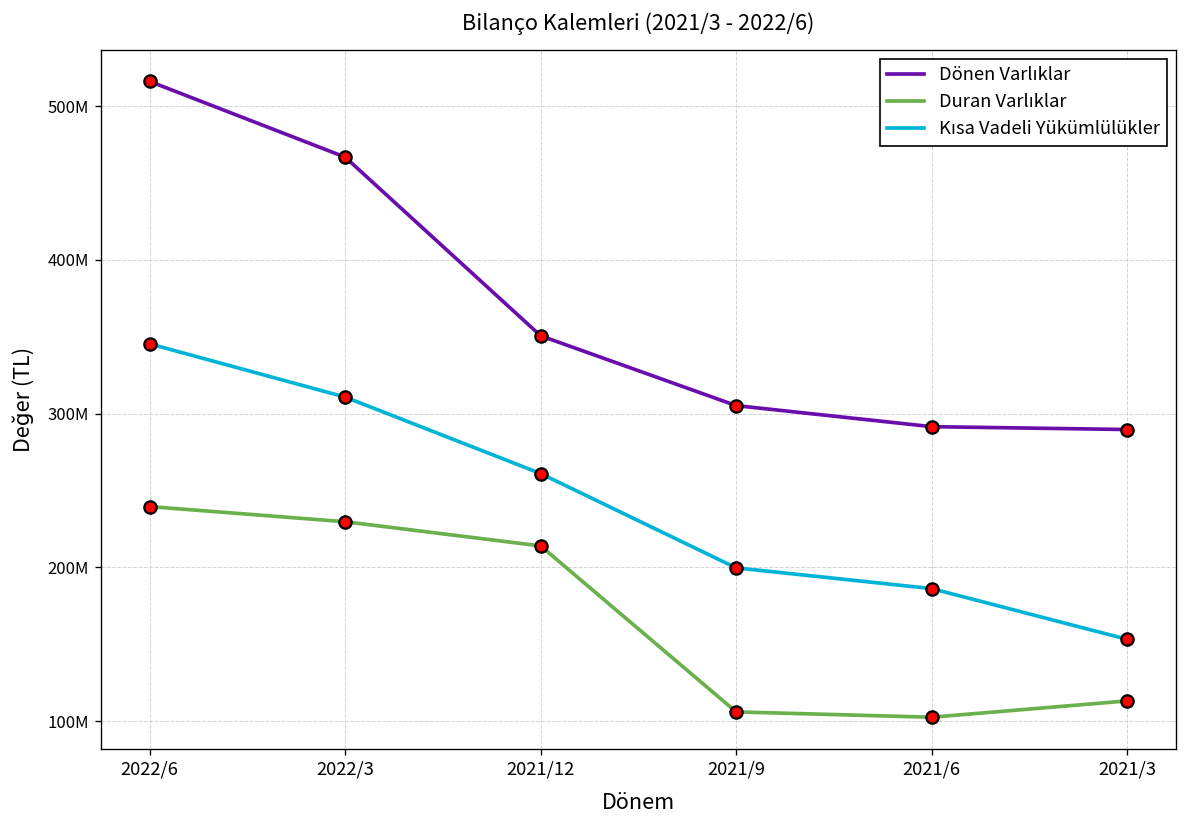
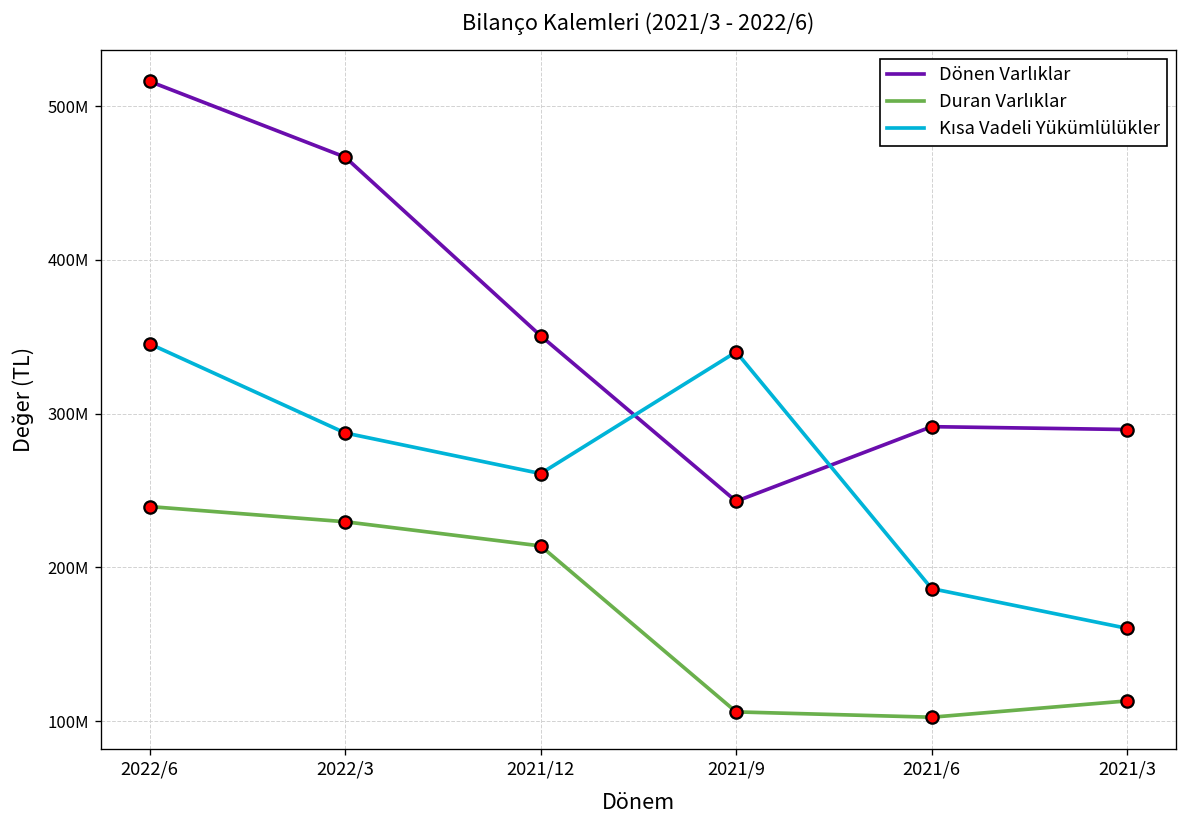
Kısa Vadeli Yükümlülükler, 2022/3: 311000000 -> 287000000
Dönen Varlıklar, 2021/9: 305000000 -> 243000000
Kısa Vadeli Yükümlülükler, 2021/9: 200000000 -> 340000000
Kısa Vadeli Yükümlülükler, 2021/3: 153000000 -> 160000000
